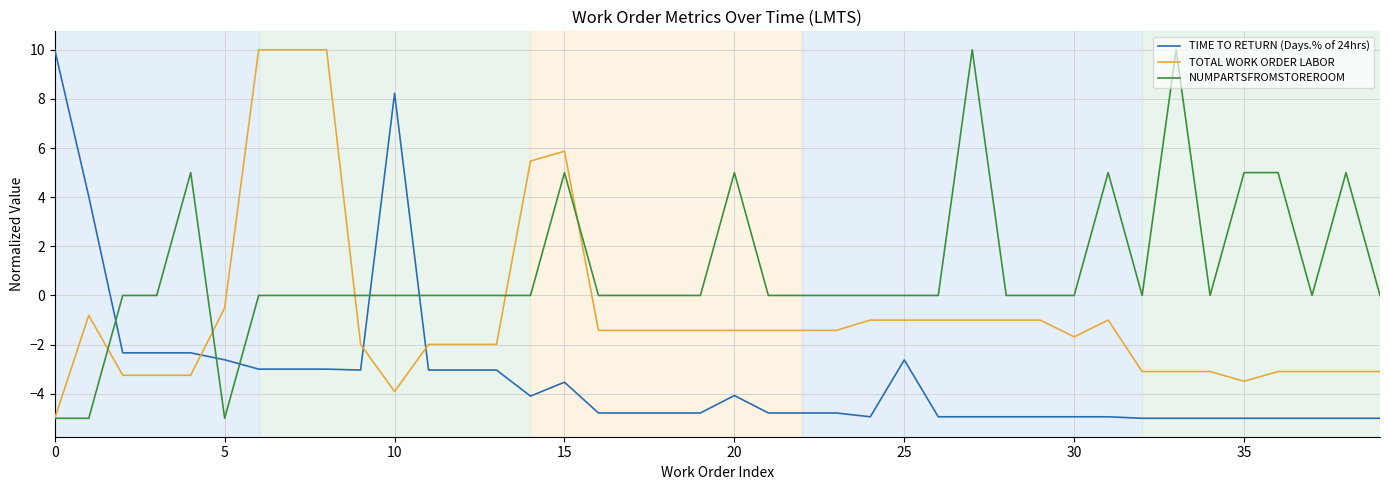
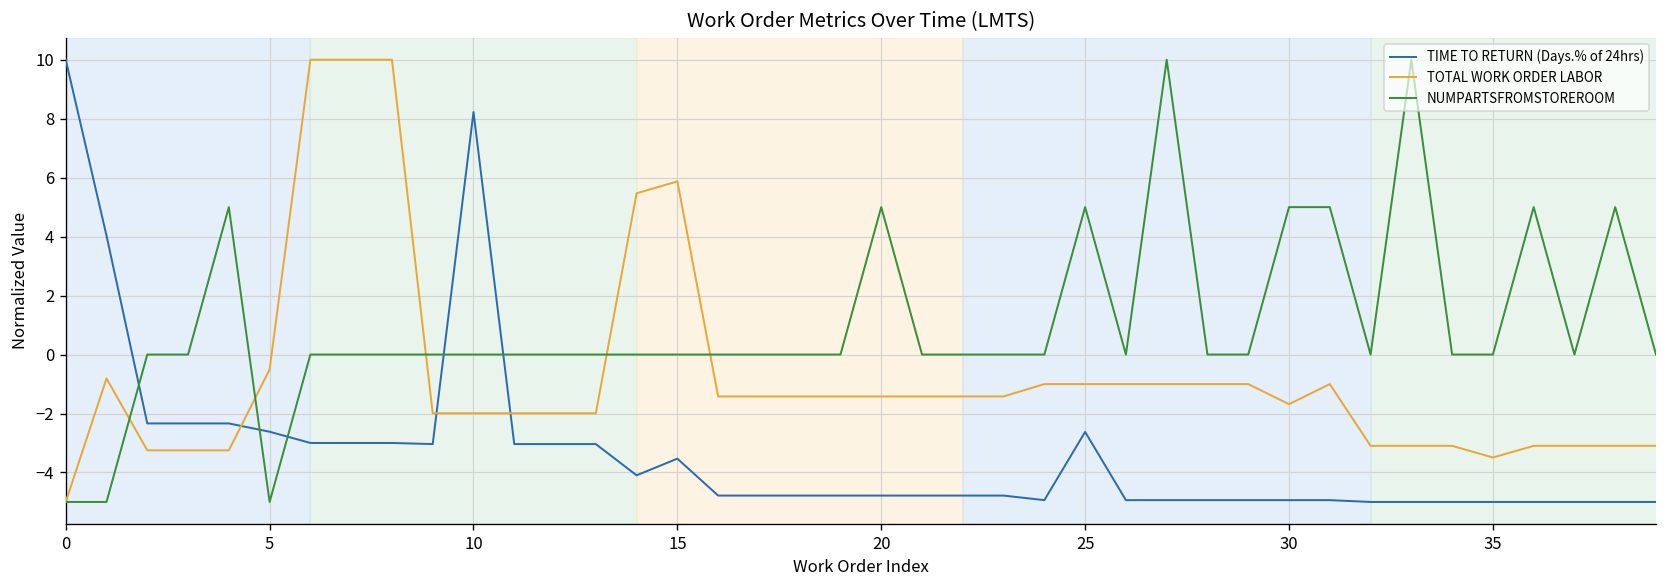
TOTAL WORK ORDER LABOR, 10: -3.9 -> -2.0
NUMPARTSFROMSTOREROOM, 15: 5.0 -> 0.0
TIME TO RETURN (Days.% of 24hrs), 20: -4.1 -> -4.8
NUMPARTSFROMSTOREROOM, 25: 0.0 -> 5.0
NUMPARTSFROMSTOREROOM, 30: 0.0 -> 5.0
NUMPARTSFROMSTOREROOM, 35: 5.0 -> 0.0
